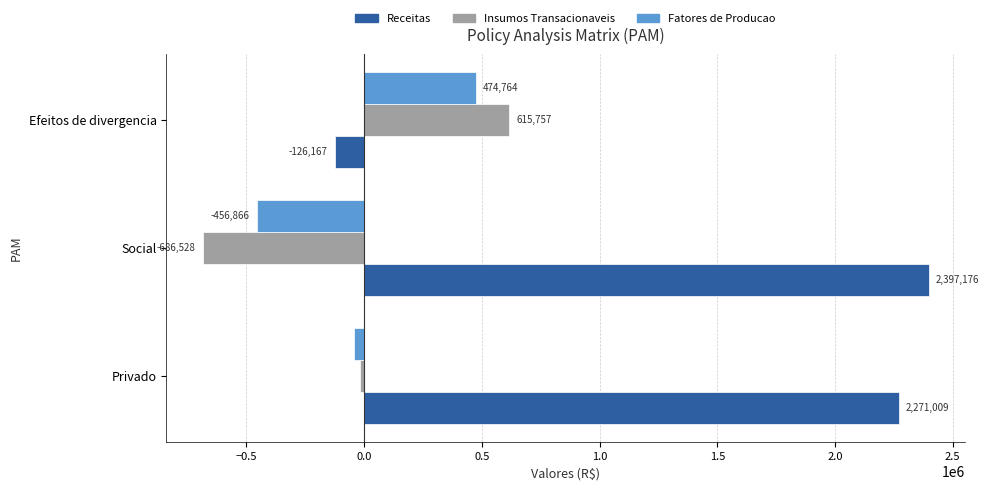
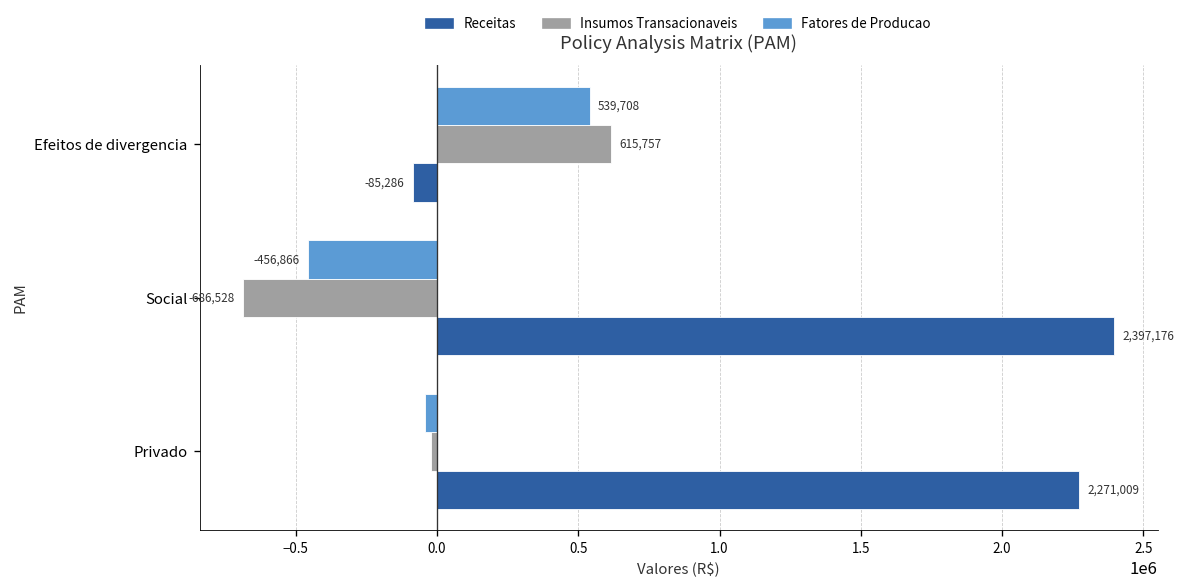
Fatores de Producao, Efeitos de divergencia: 474,764 -> 539,708
Receitas, Efeitos de divergencia: -126,167 -> -85,286
